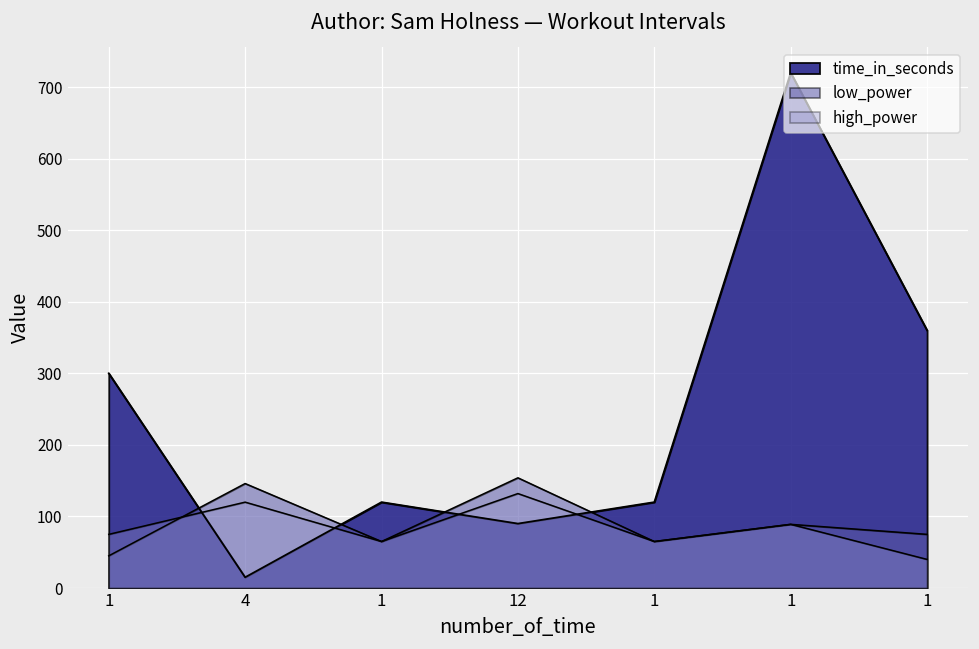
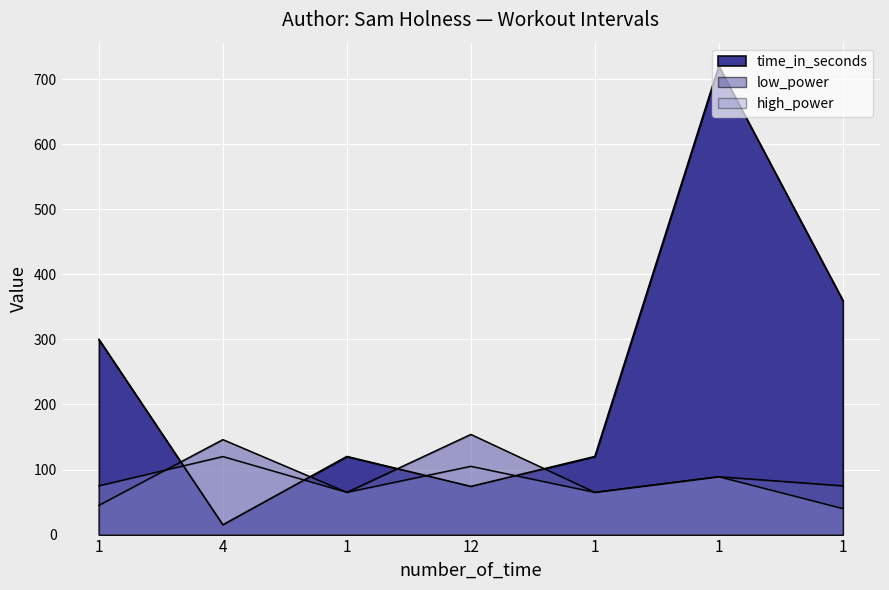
time_in_seconds, 12: 90 -> 70
high_power, 12: 130 -> 110
